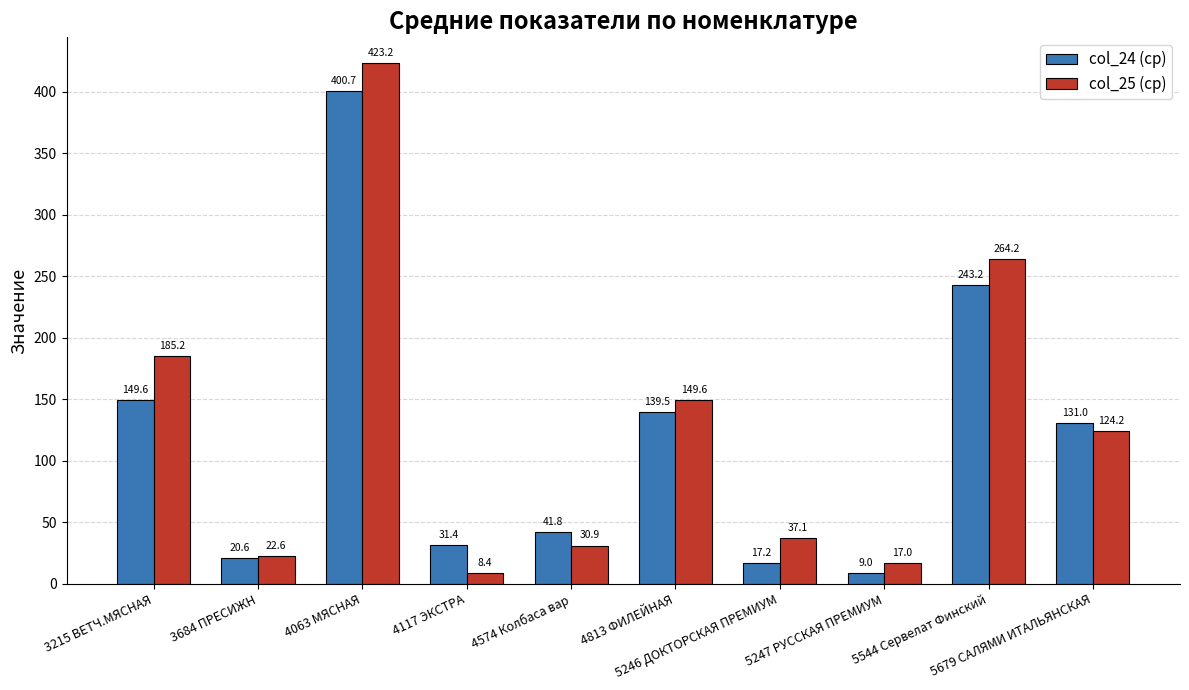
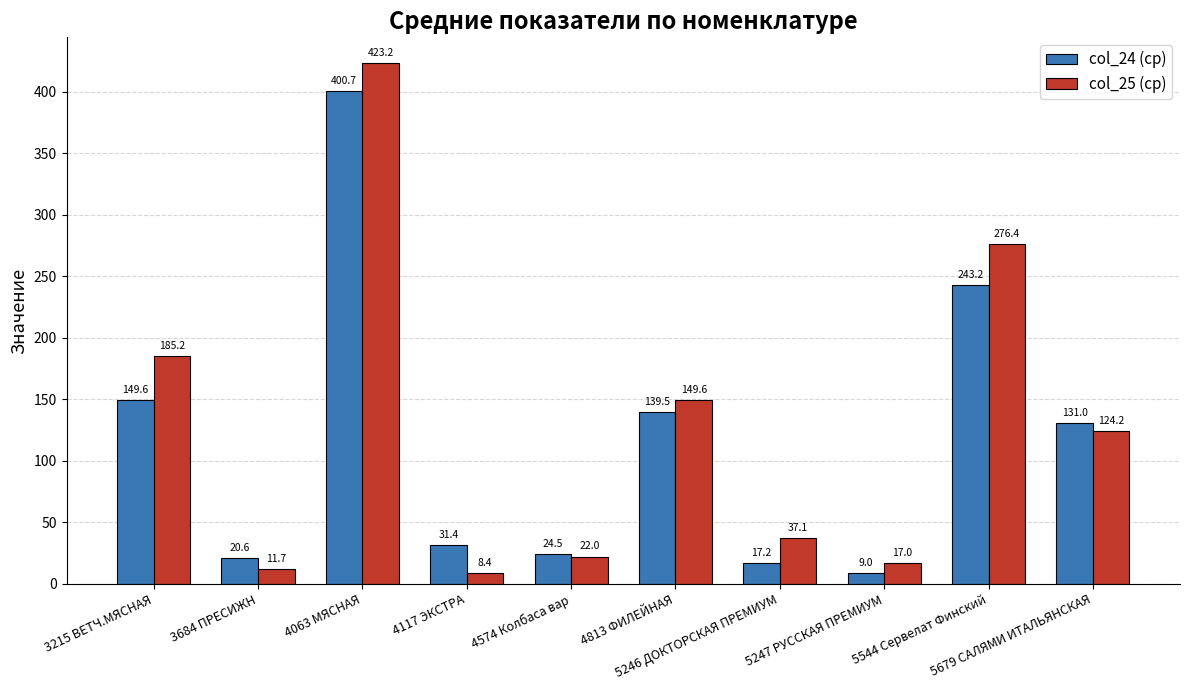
col_25 (ср), 3684 ПРЕСИЖН: 22.6 -> 11.7
col_24 (ср), 4574 Колбаса вар: 41.8 -> 24.5
col_25 (ср), 4574 Колбаса вар: 30.9 -> 22.0
col_25 (ср), 5544 Сервелат Финский: 264.2 -> 276.4
